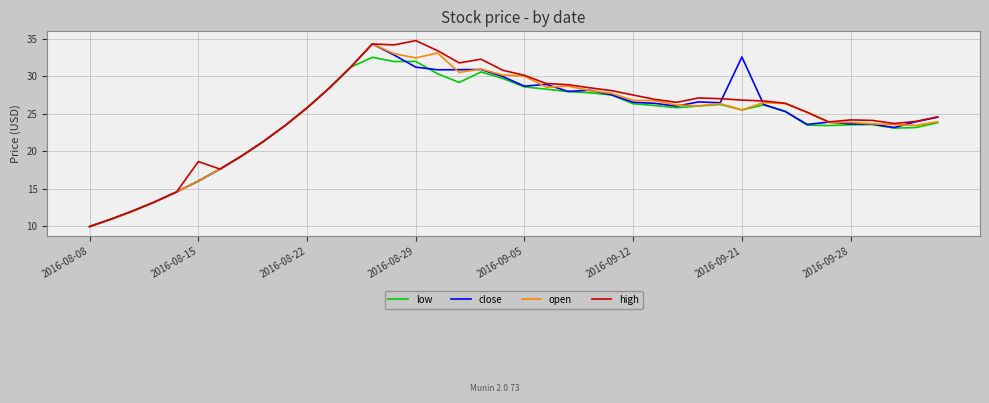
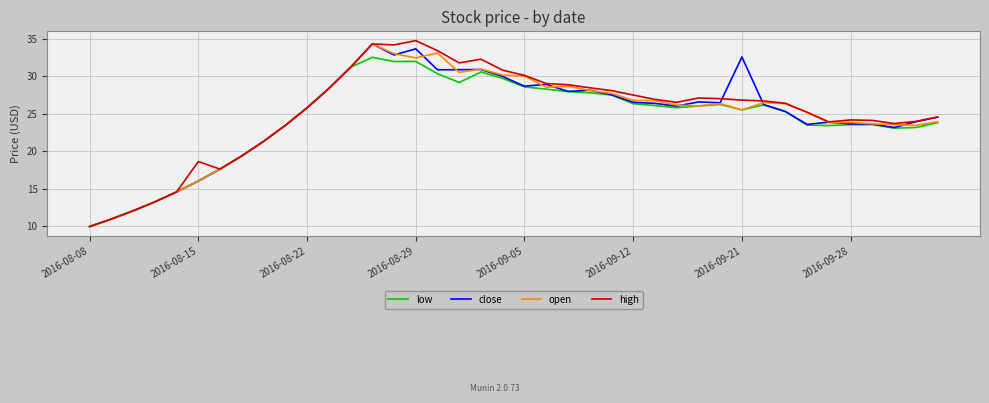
close, 2016-08-29: 31 -> 34
